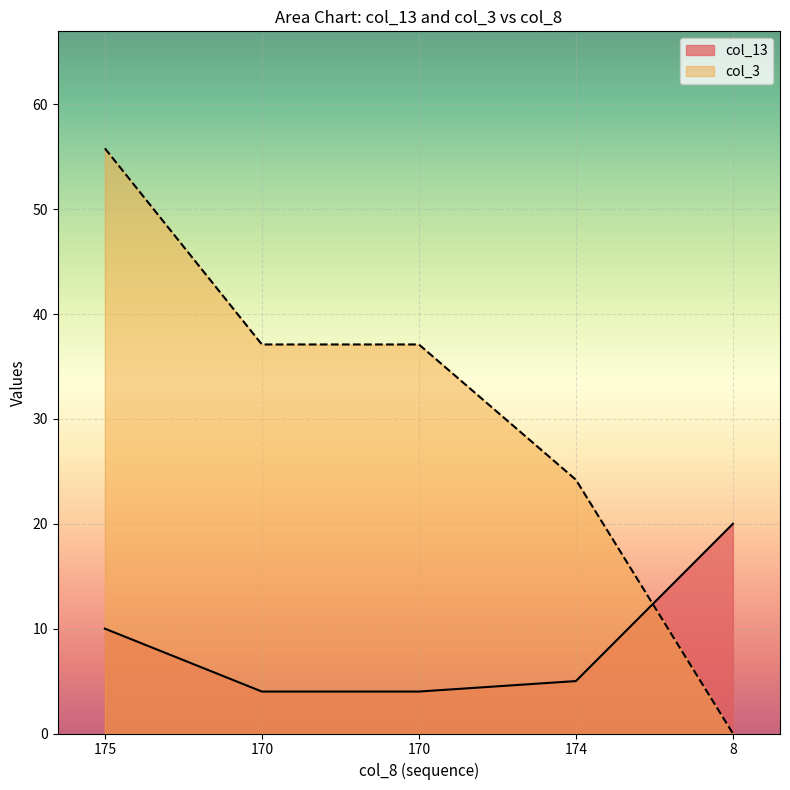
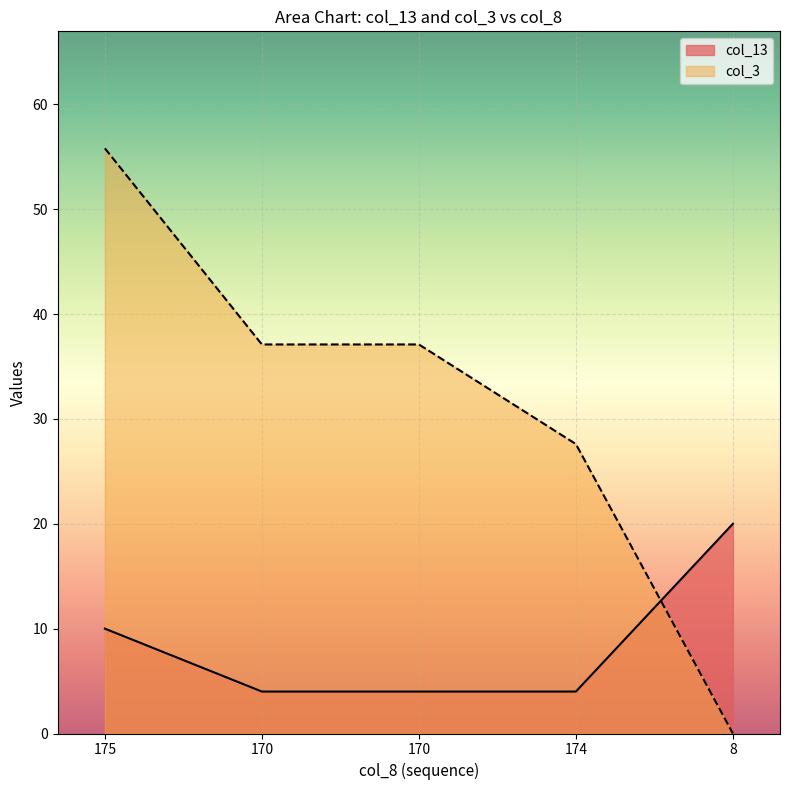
col_13, 174: 5 -> 4
col_3, 174: 24.2 -> 27.6
